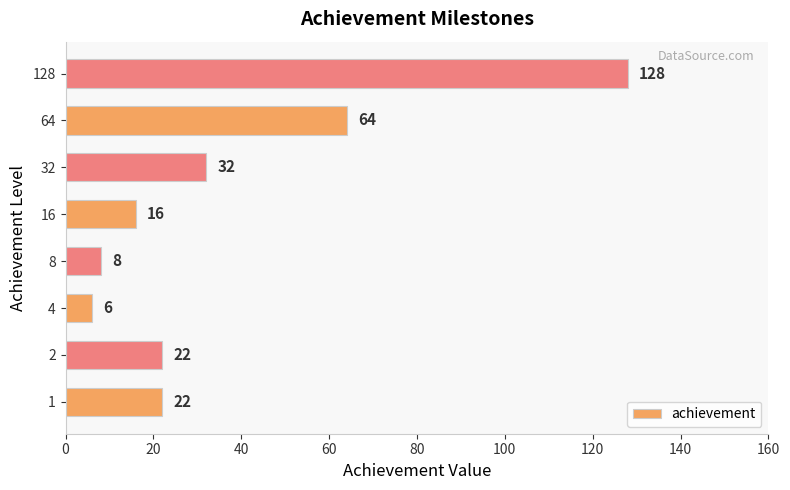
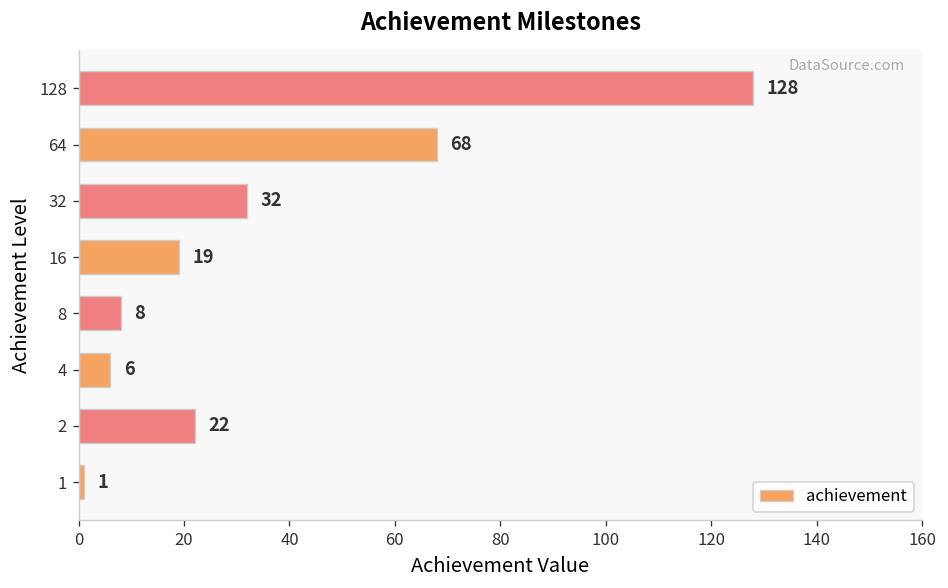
64: 64 -> 68
16: 16 -> 19
1: 22 -> 1
